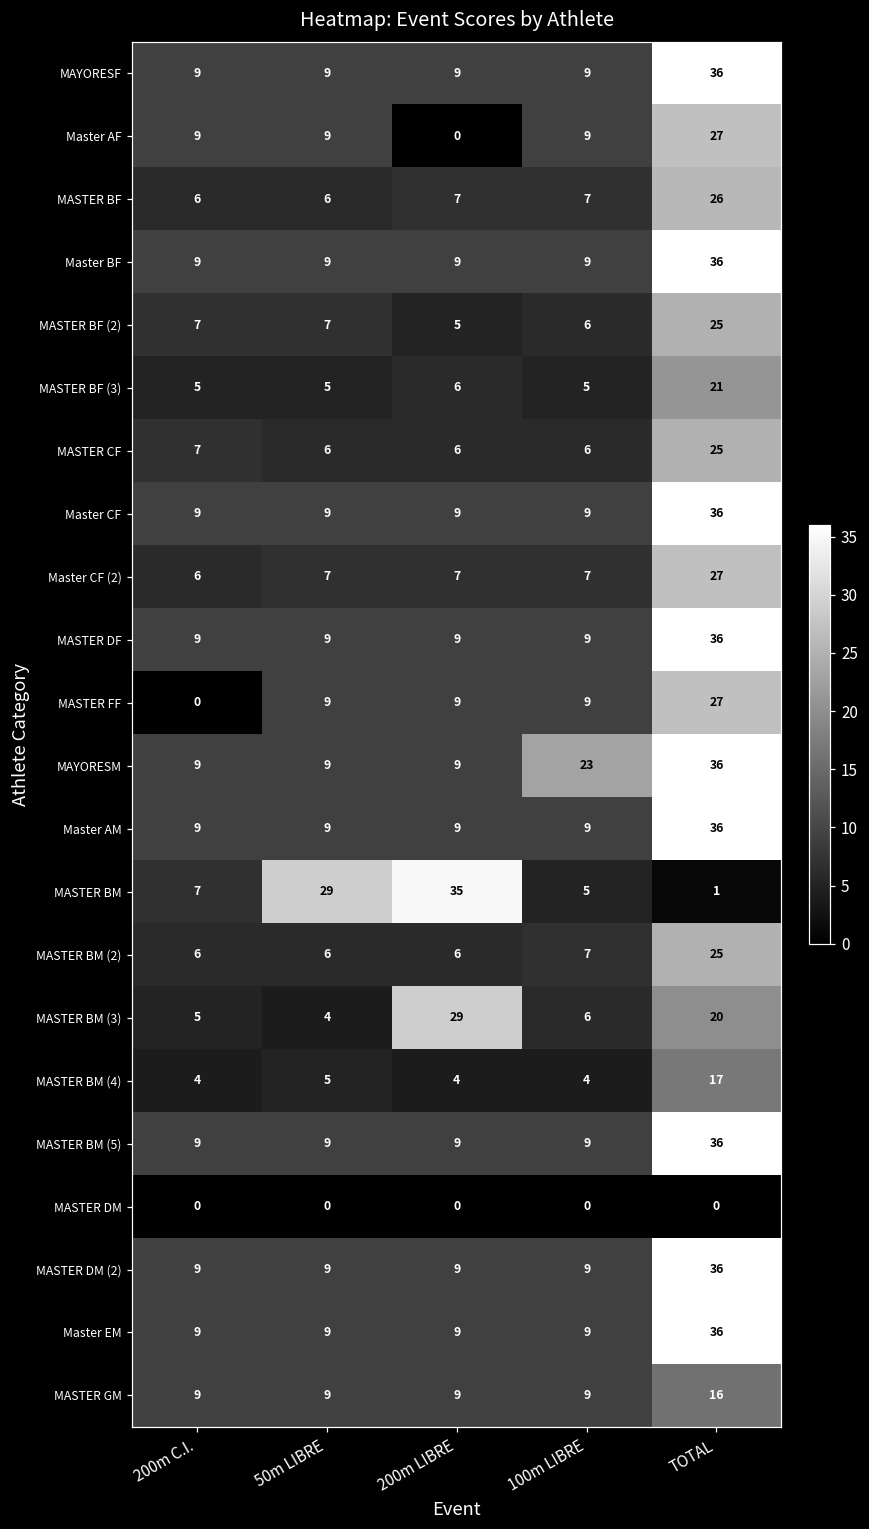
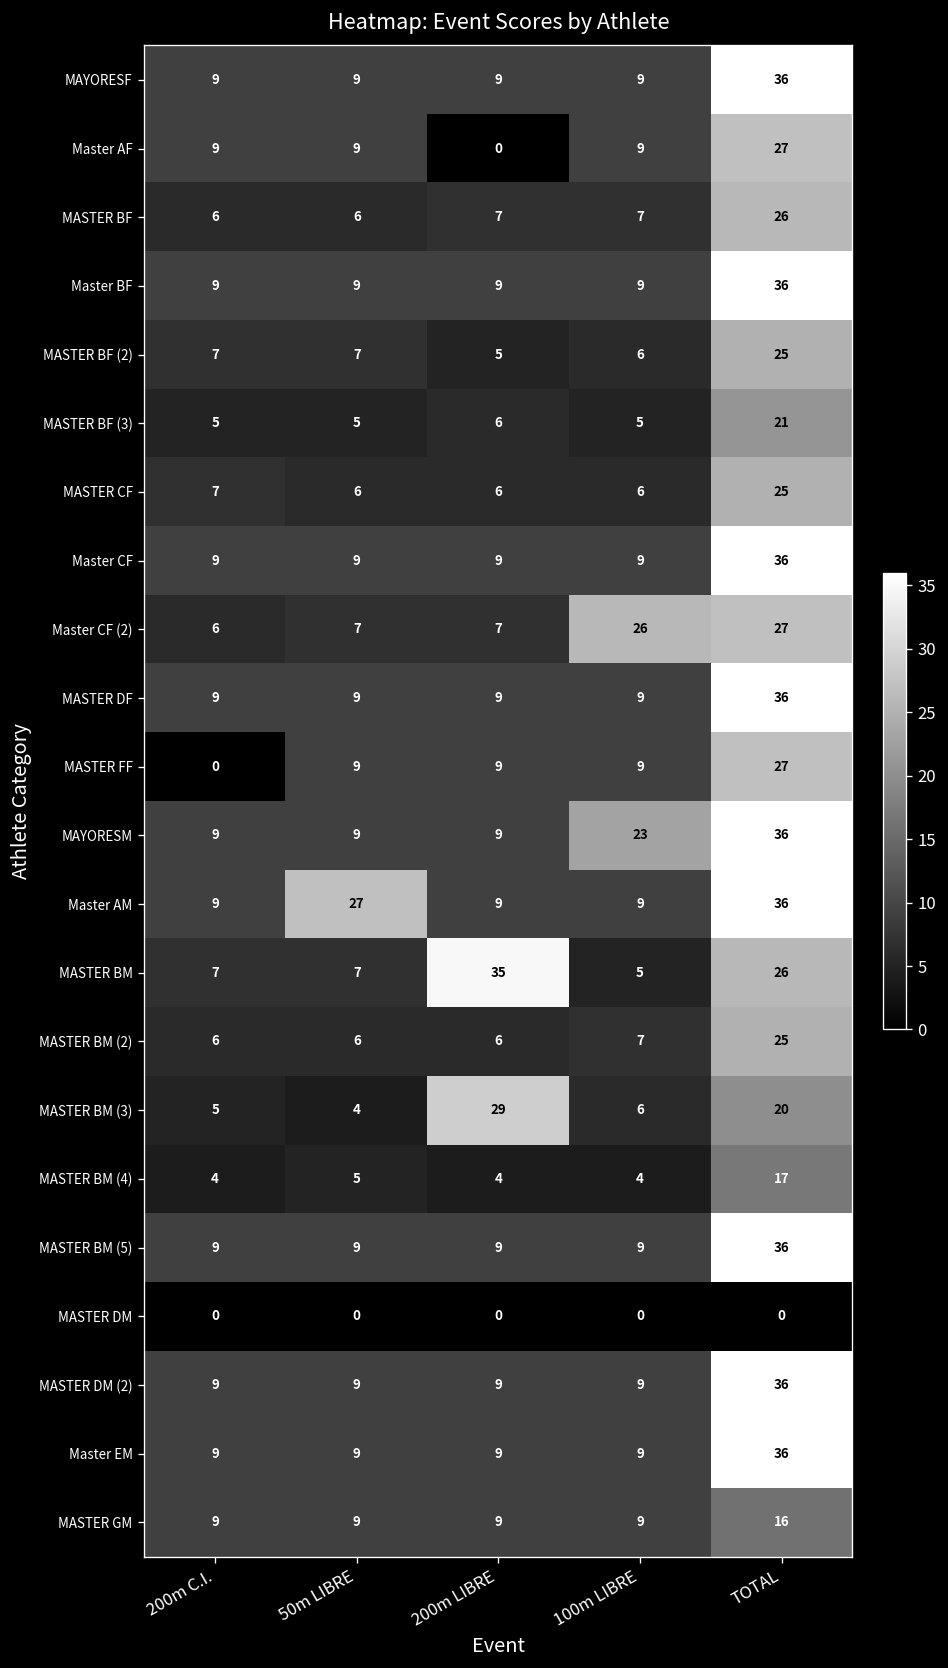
Master CF (2), 100m LIBRE: 7 -> 26
Master AM, 50m LIBRE: 9 -> 27
MASTER BM, 50m LIBRE: 29 -> 7
MASTER BM, TOTAL: 1 -> 26
